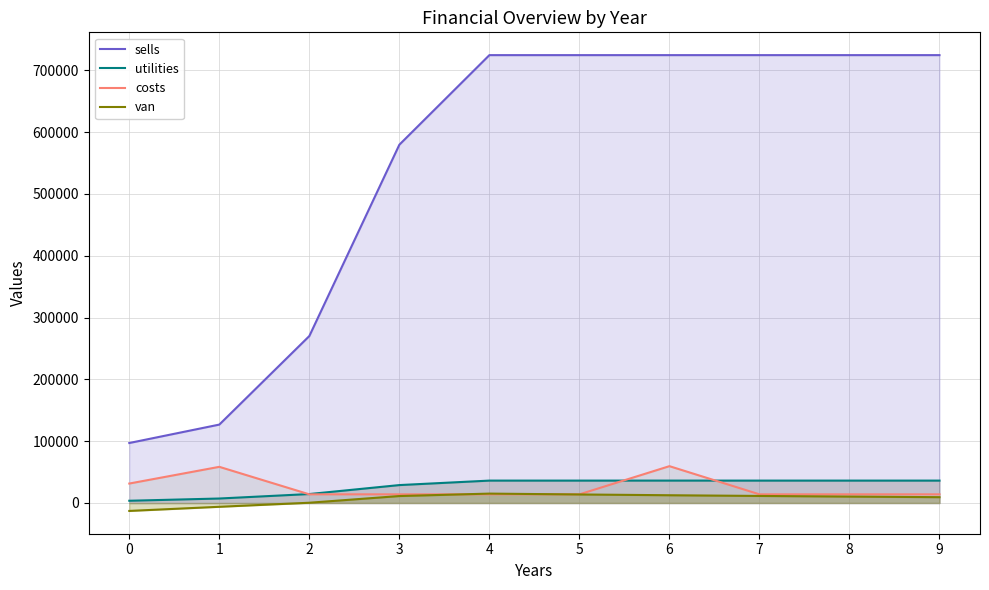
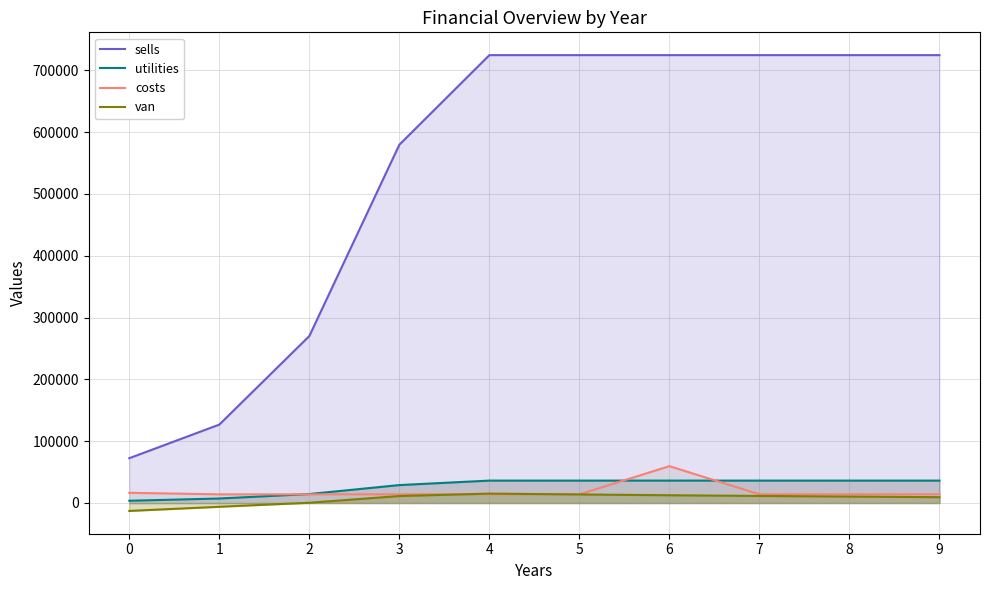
sells, 0: 100000 -> 70000
costs, 0: 30000 -> 20000
costs, 1: 60000 -> 10000
